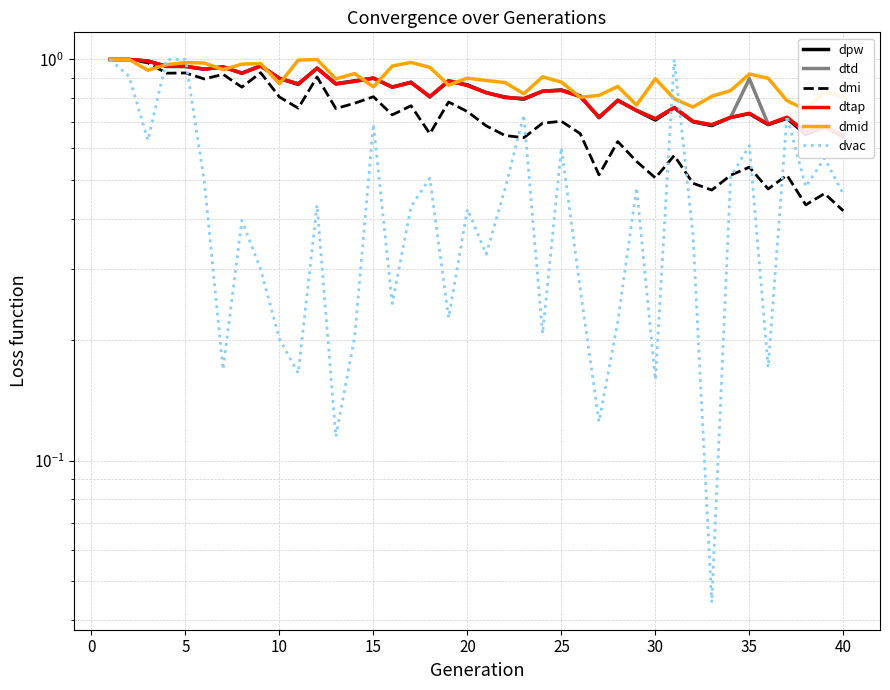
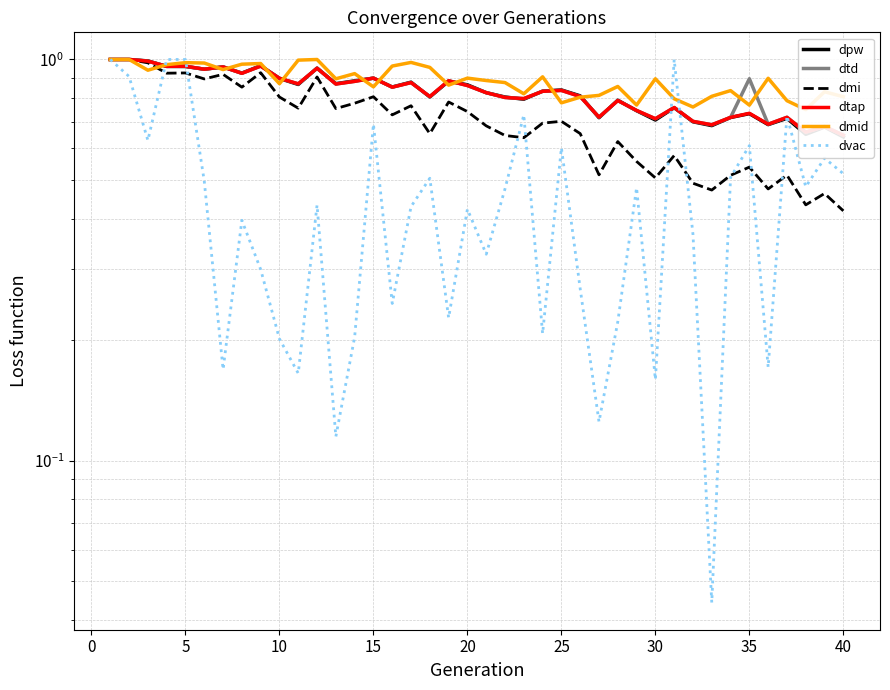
dmid, 25: 0.88 -> 0.78
dmid, 35: 0.92 -> 0.77
dvac, 40: 0.46 -> 0.52
